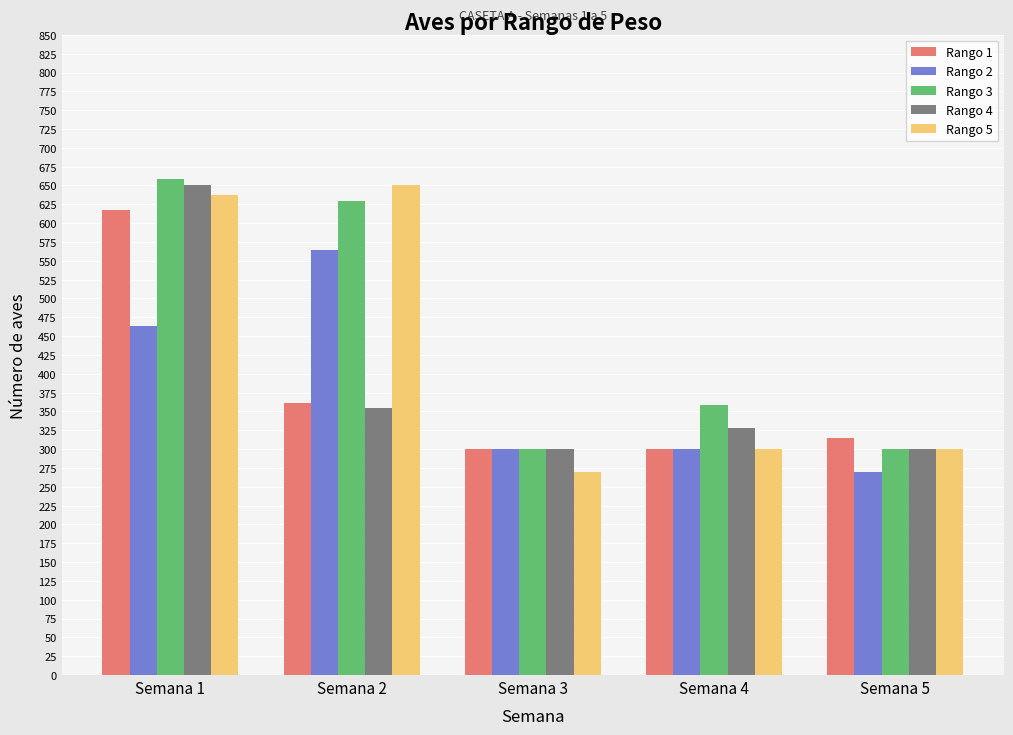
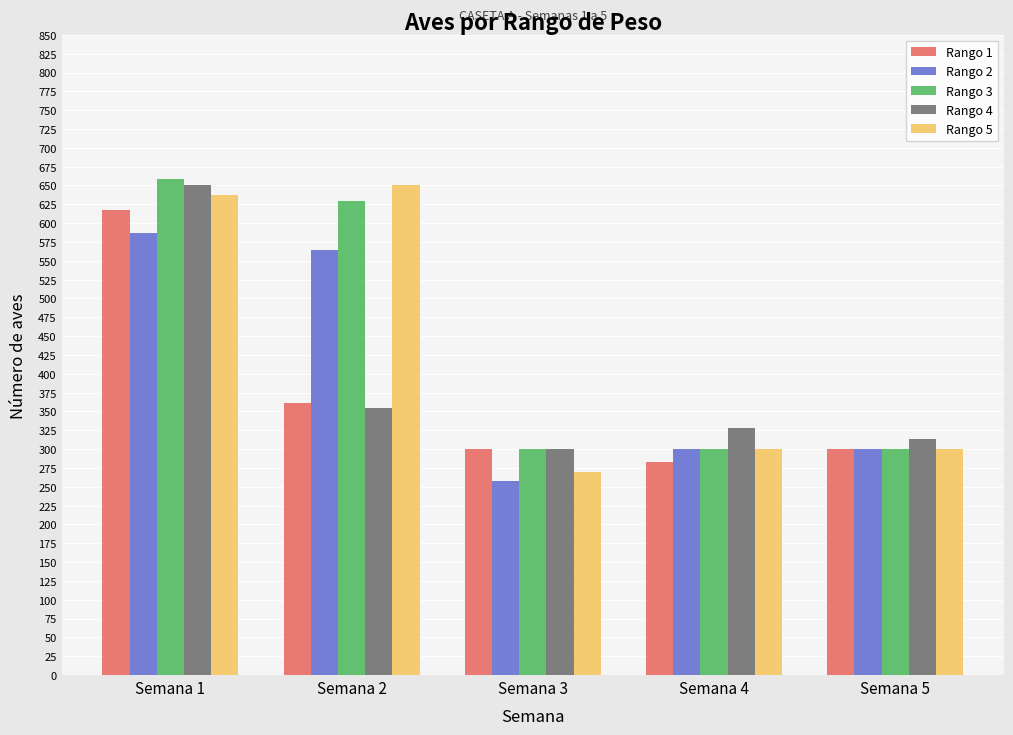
Rango 2, Semana 1: 460 -> 590
Rango 2, Semana 3: 300 -> 260
Rango 1, Semana 4: 300 -> 280
Rango 3, Semana 4: 360 -> 300
Rango 1, Semana 5: 320 -> 300
Rango 2, Semana 5: 270 -> 300
Rango 4, Semana 5: 300 -> 310
